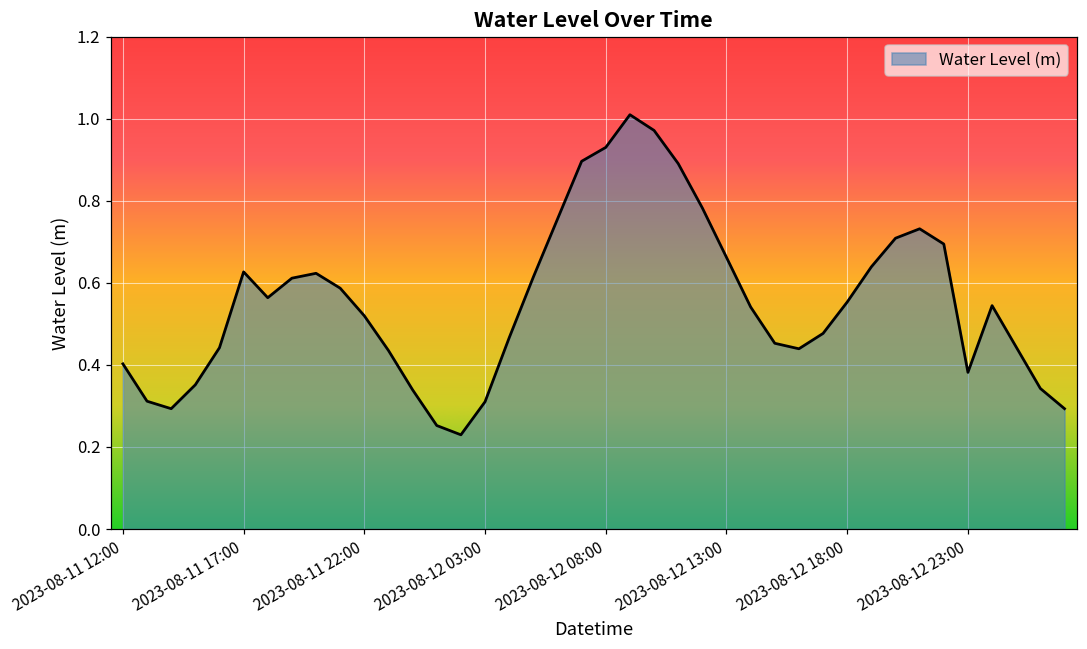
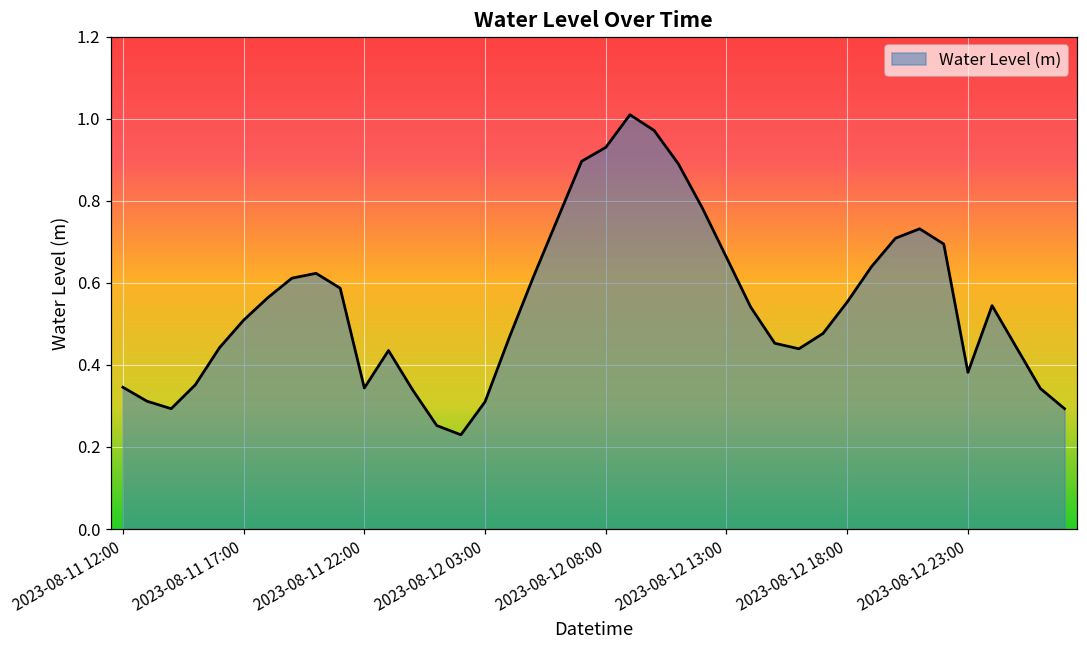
2023-08-11 12:00: 0.40 -> 0.35
2023-08-11 17:00: 0.63 -> 0.51
2023-08-11 22:00: 0.52 -> 0.34
